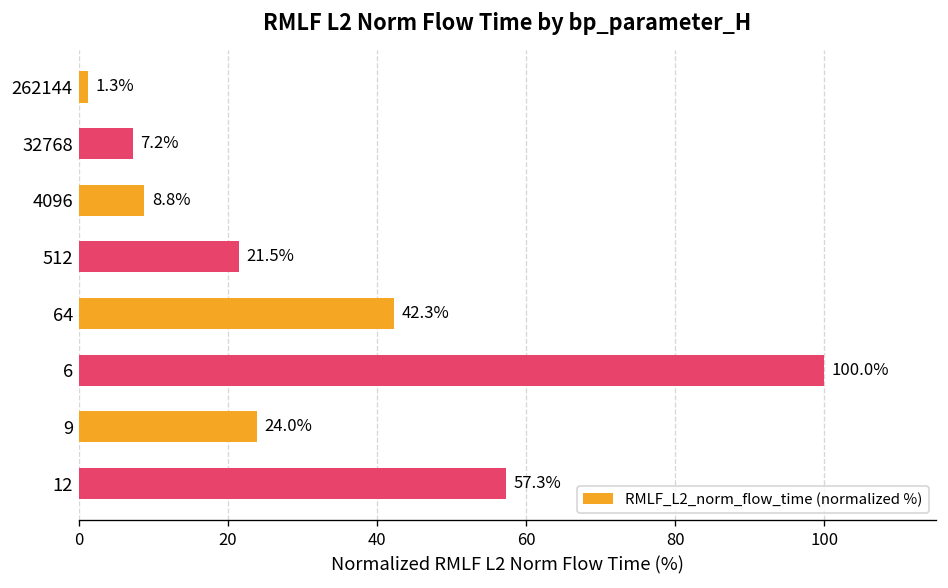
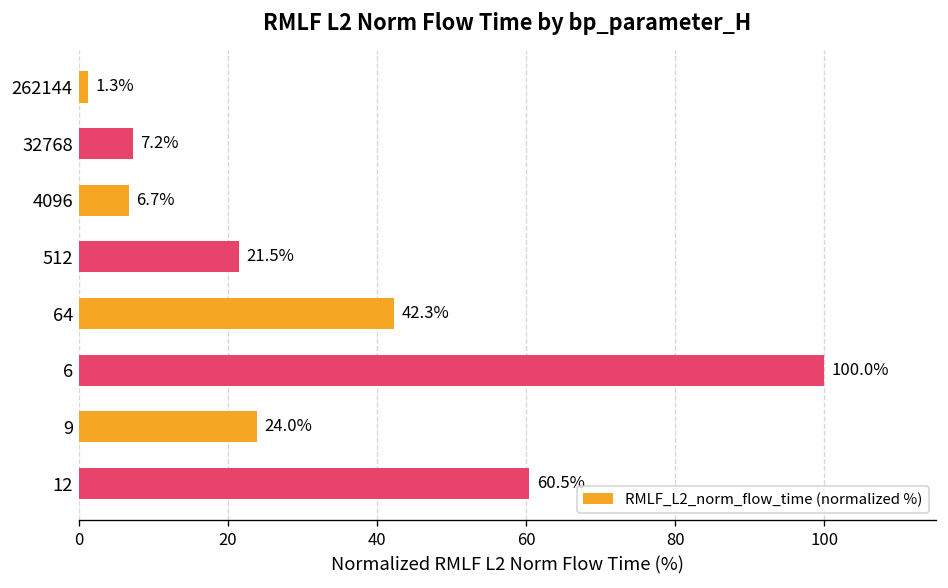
4096: 8.8% -> 6.7%
12: 57.3% -> 60.5%
